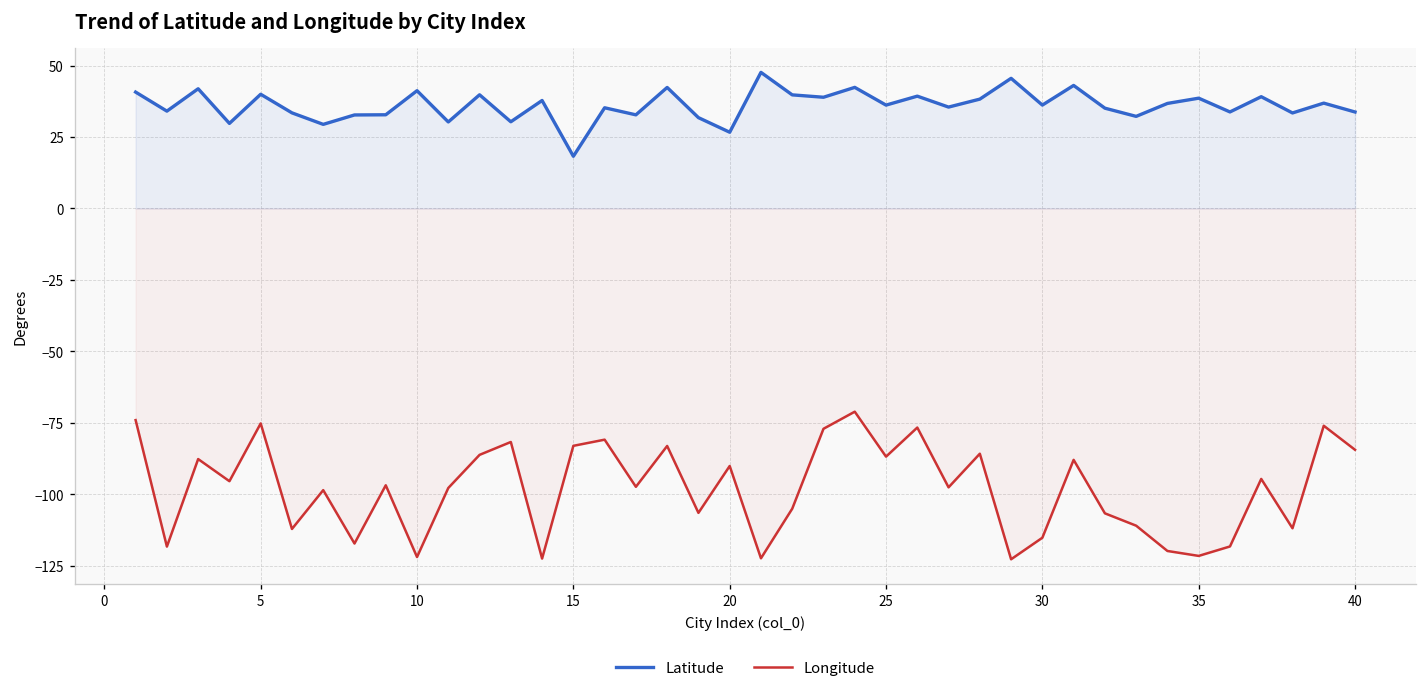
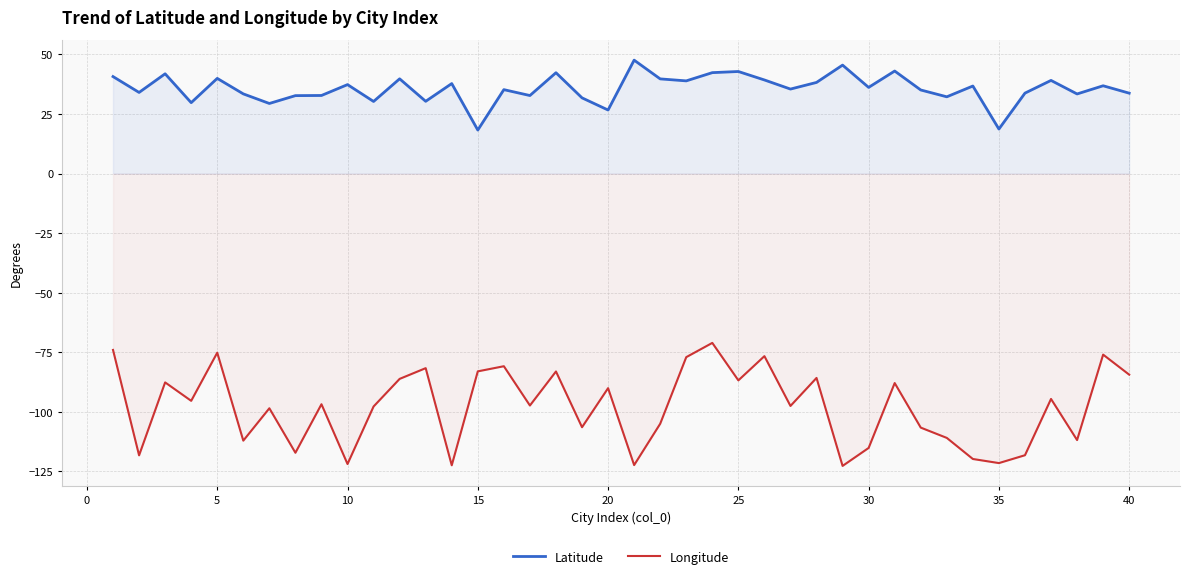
Latitude, 10: 41 -> 37
Latitude, 25: 36 -> 43
Latitude, 35: 39 -> 19
